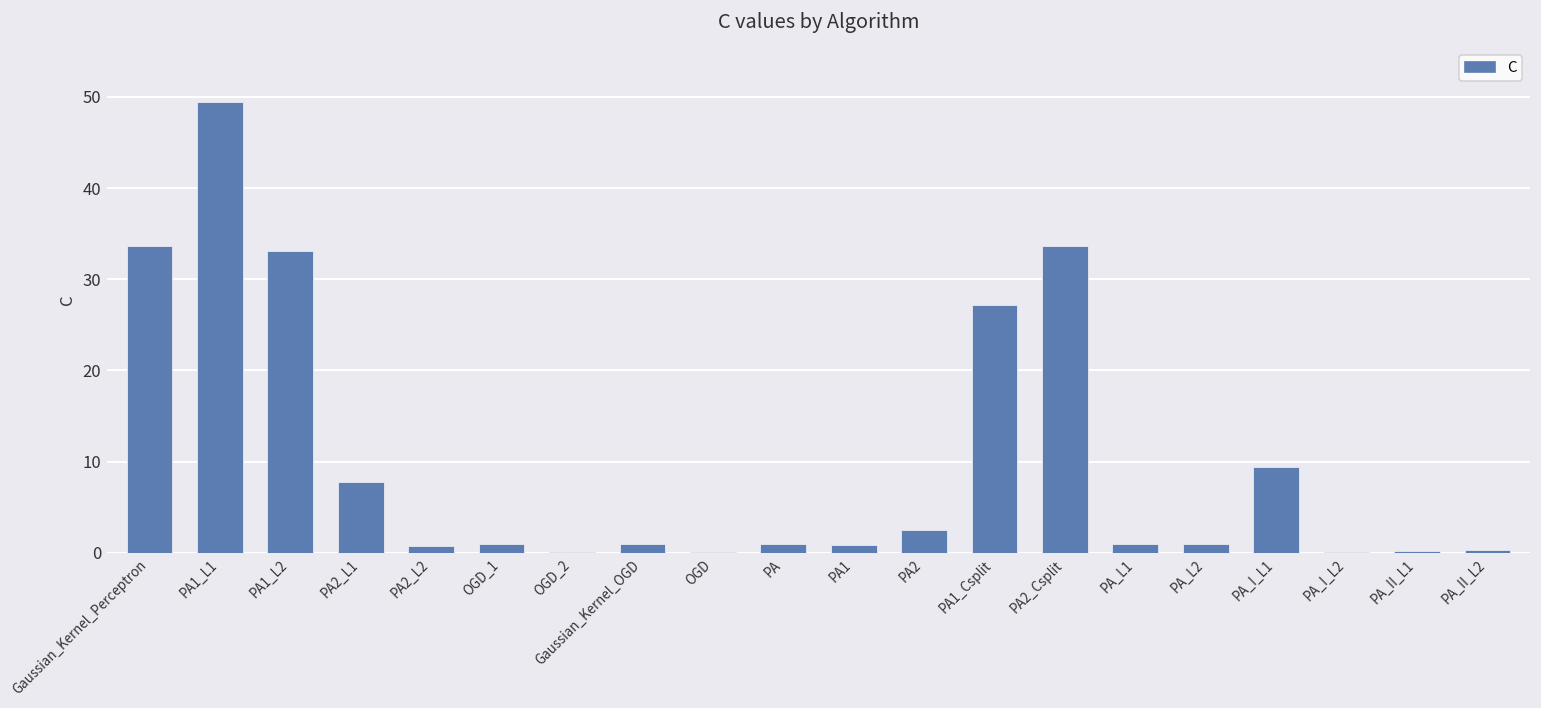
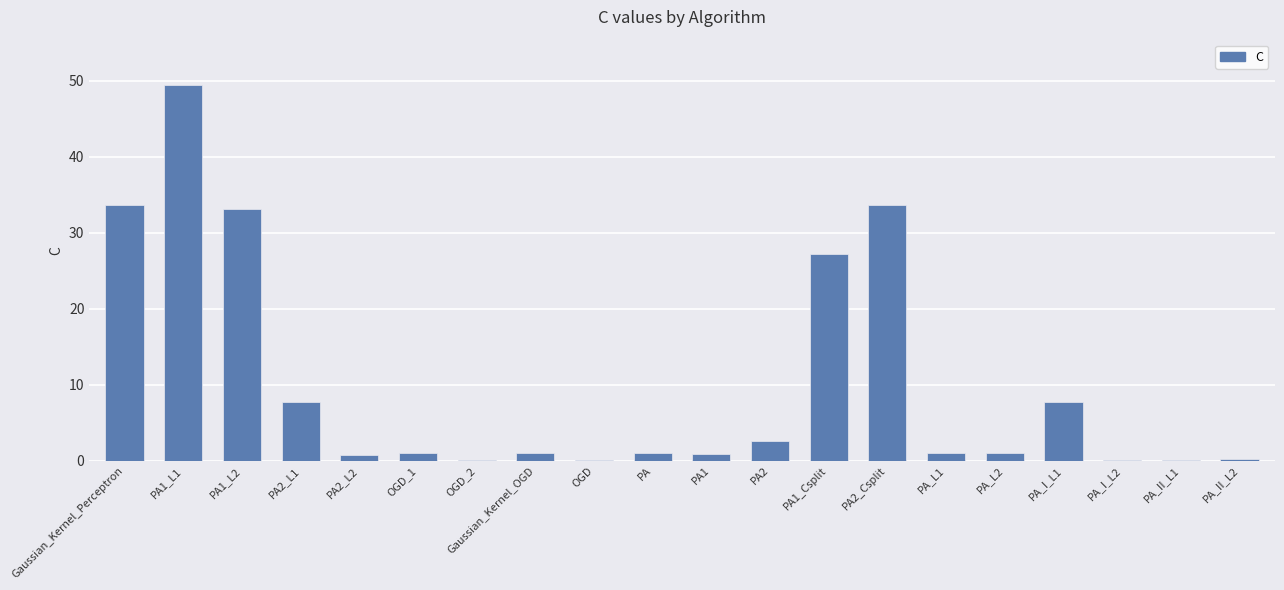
PA_I_L1: 9 -> 8
